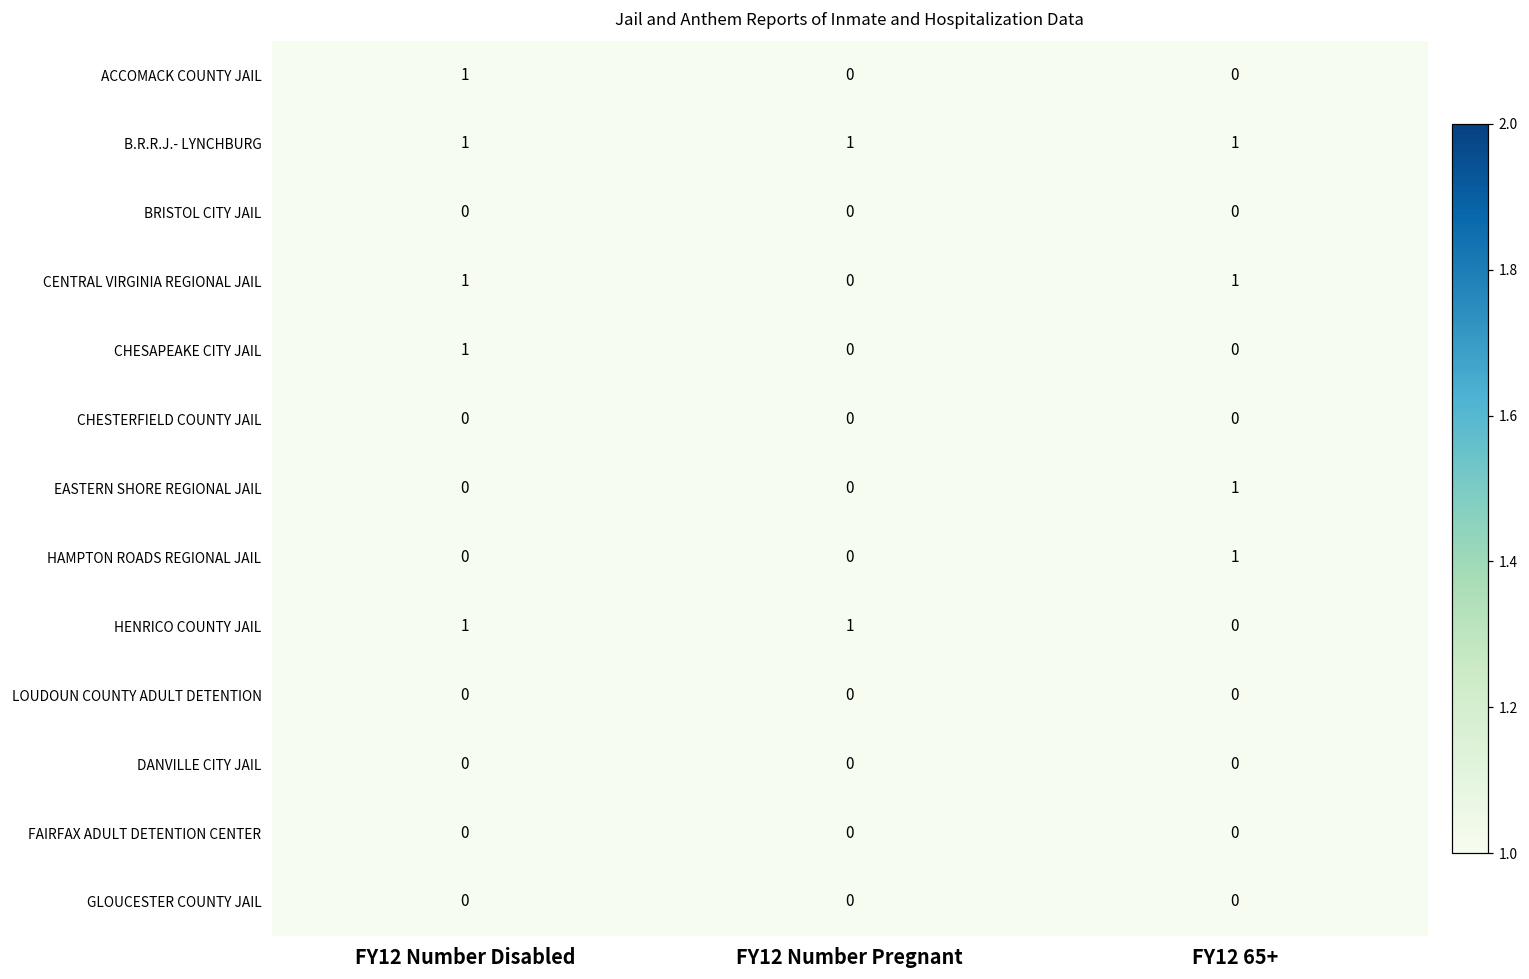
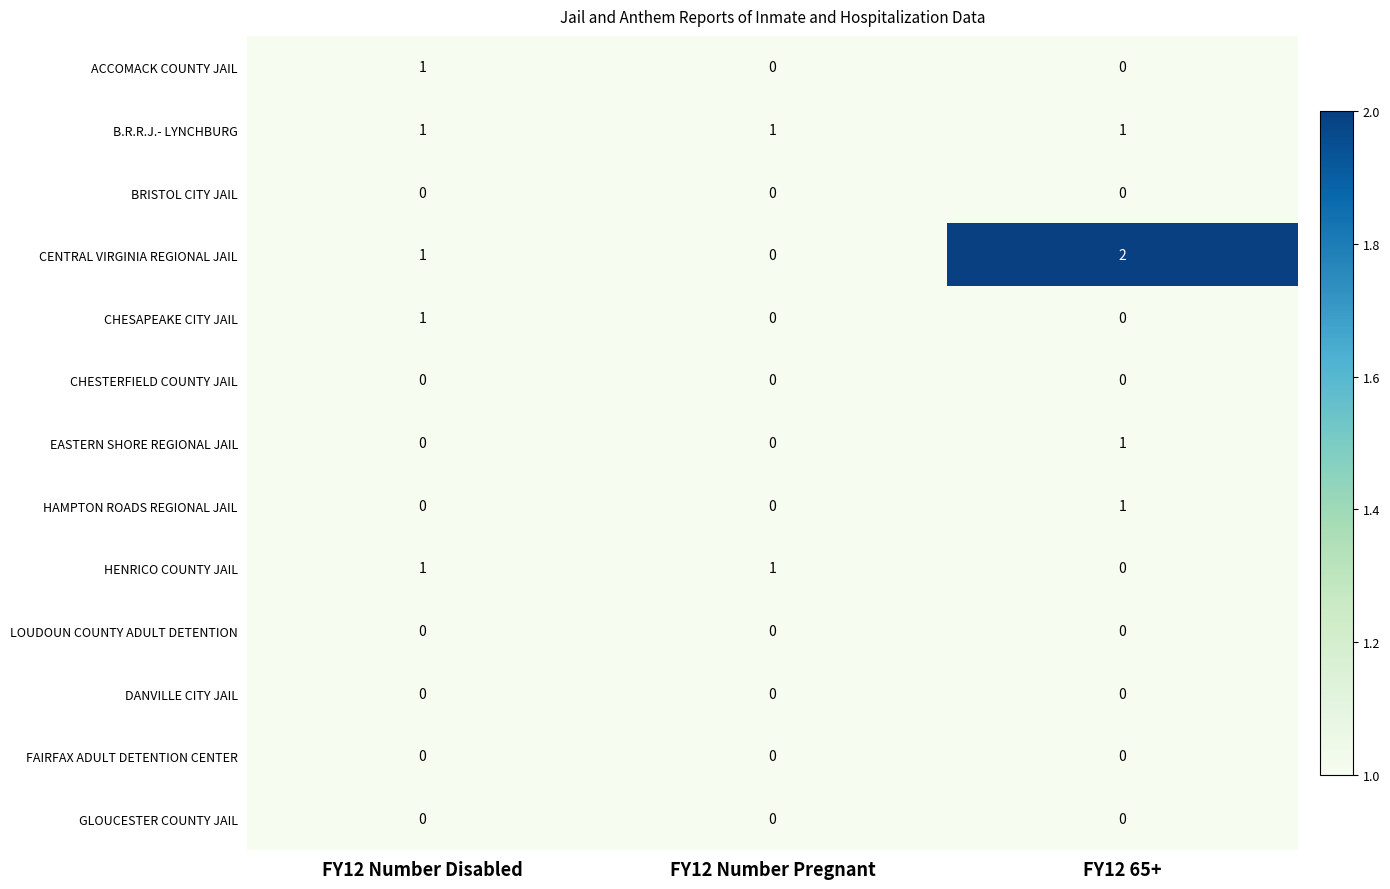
CENTRAL VIRGINIA REGIONAL JAIL, FY12 65+: 1 -> 2
